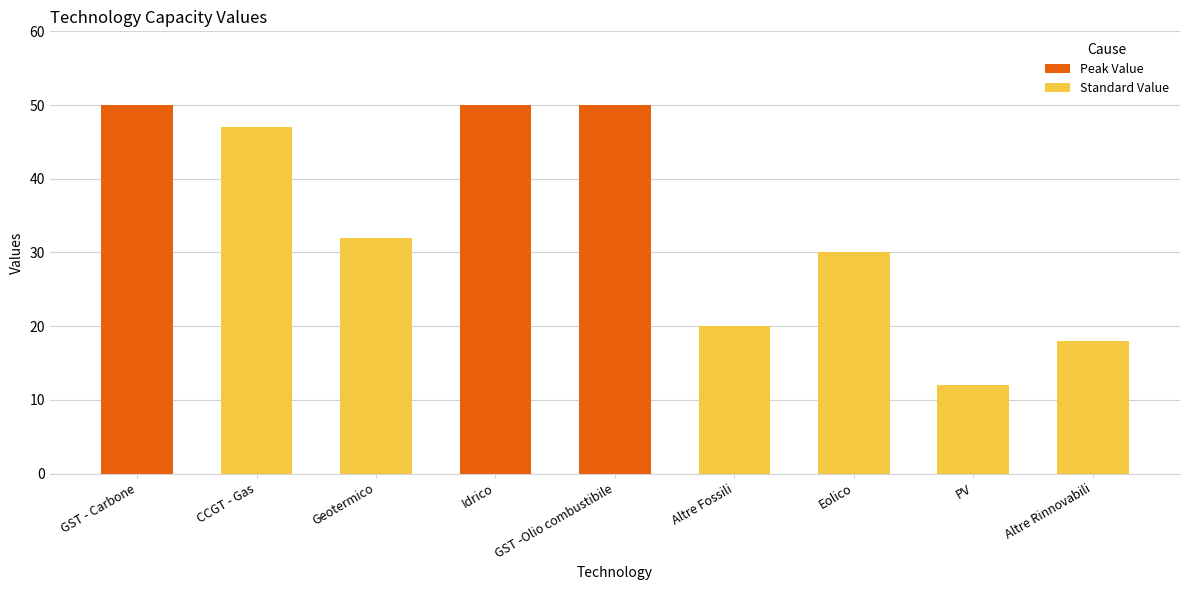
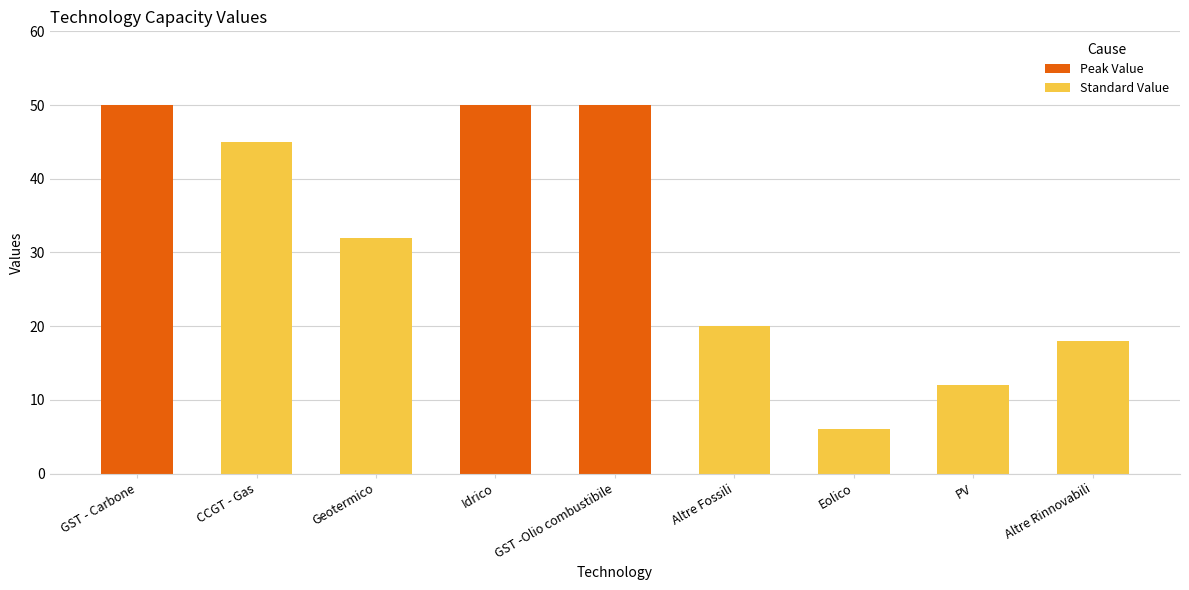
CCGT - Gas: 47 -> 45
Eolico: 30 -> 6
